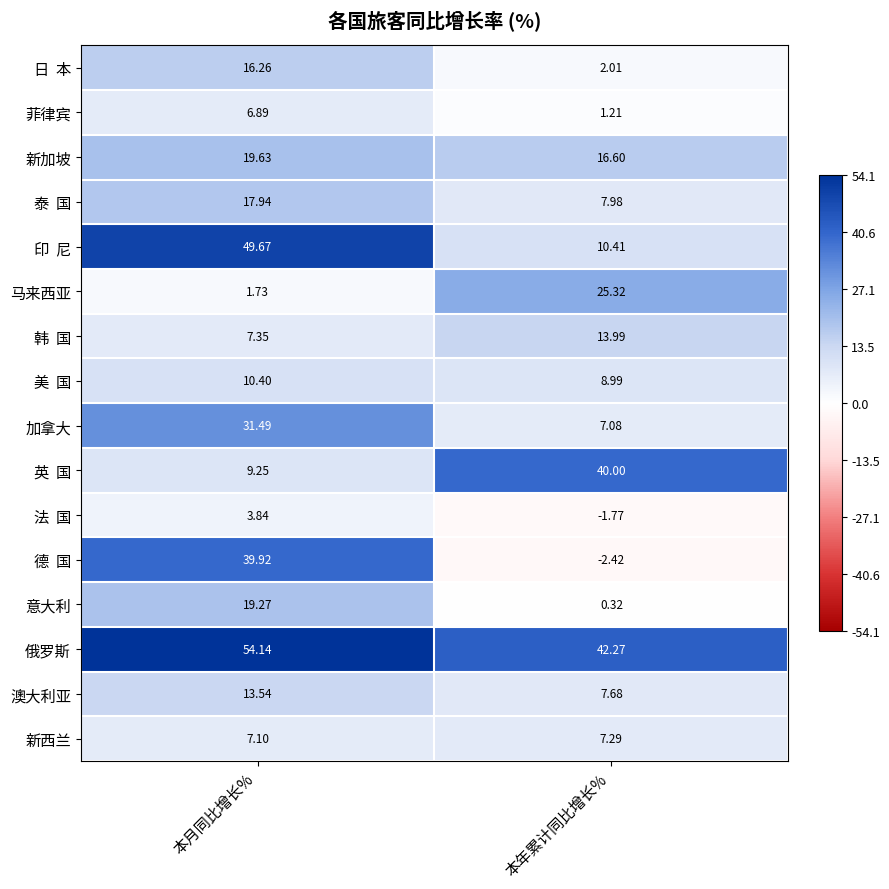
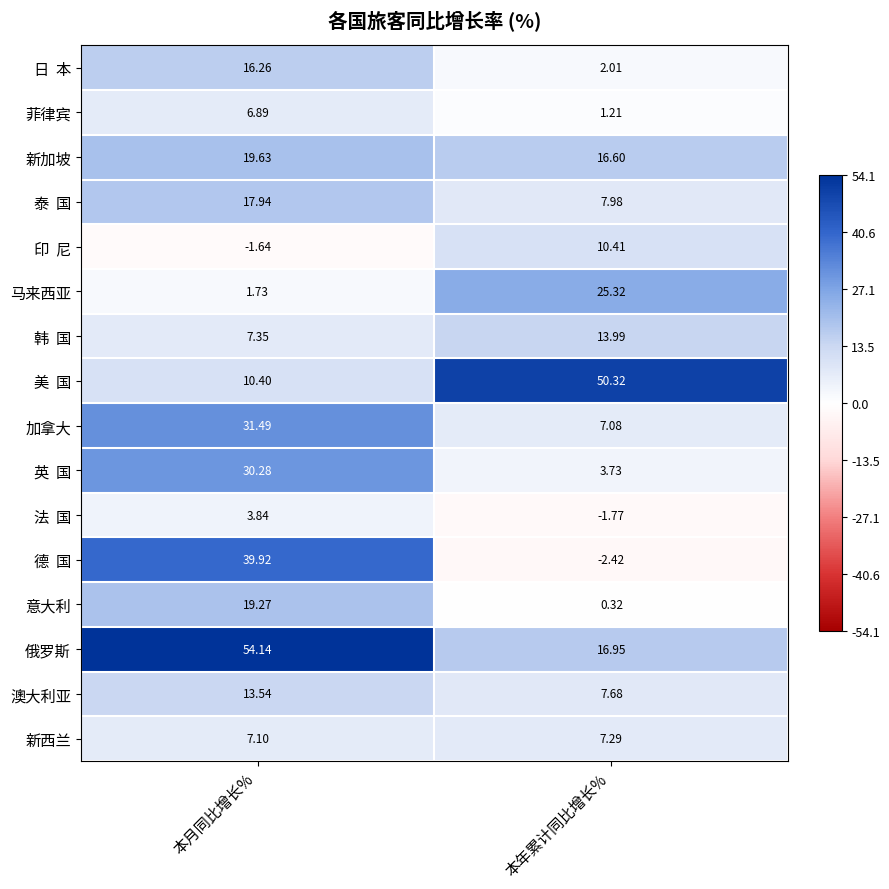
印 尼, 本月同比增长%: 49.67 -> -1.64
美 国, 本年累计同比增长%: 8.99 -> 50.32
英 国, 本月同比增长%: 9.25 -> 30.28
英 国, 本年累计同比增长%: 40.00 -> 3.73
俄罗斯, 本年累计同比增长%: 42.27 -> 16.95
